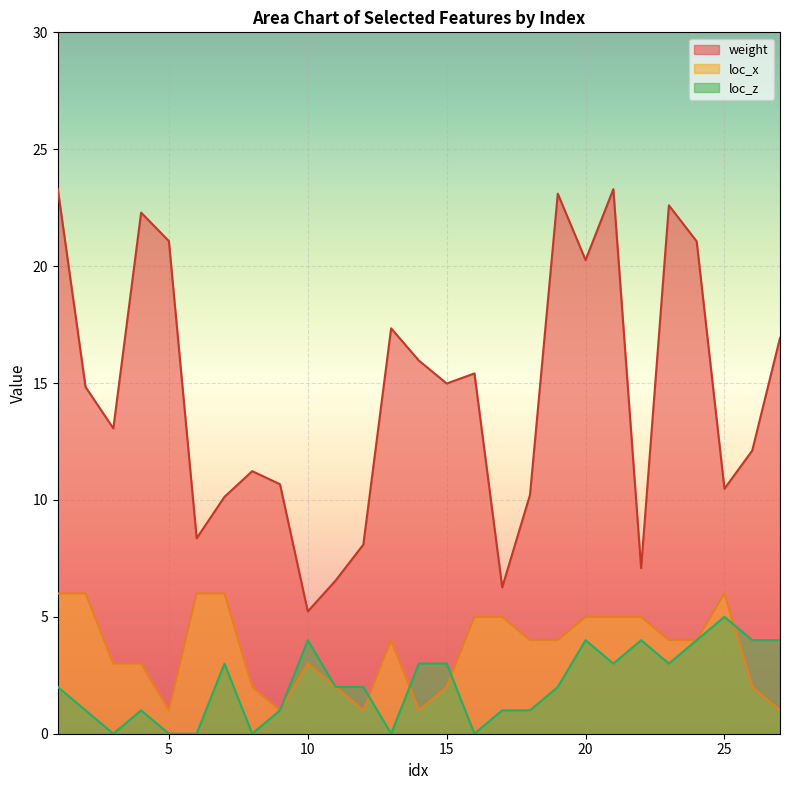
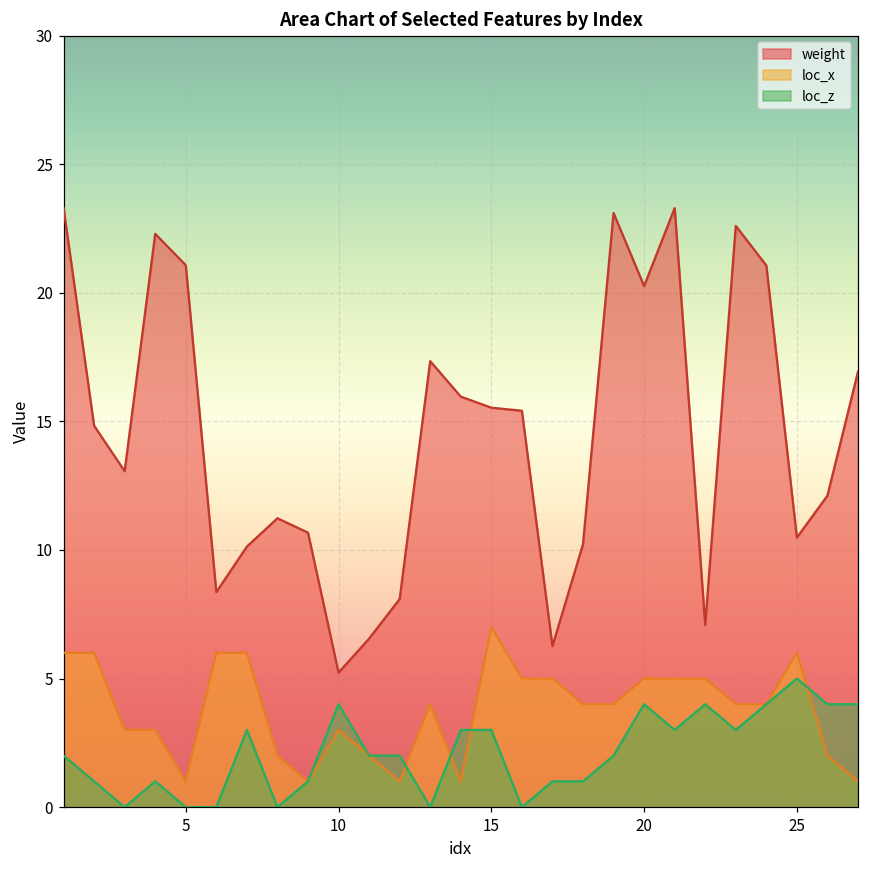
weight, 15: 15.0 -> 15.5
loc_x, 15: 2 -> 7
